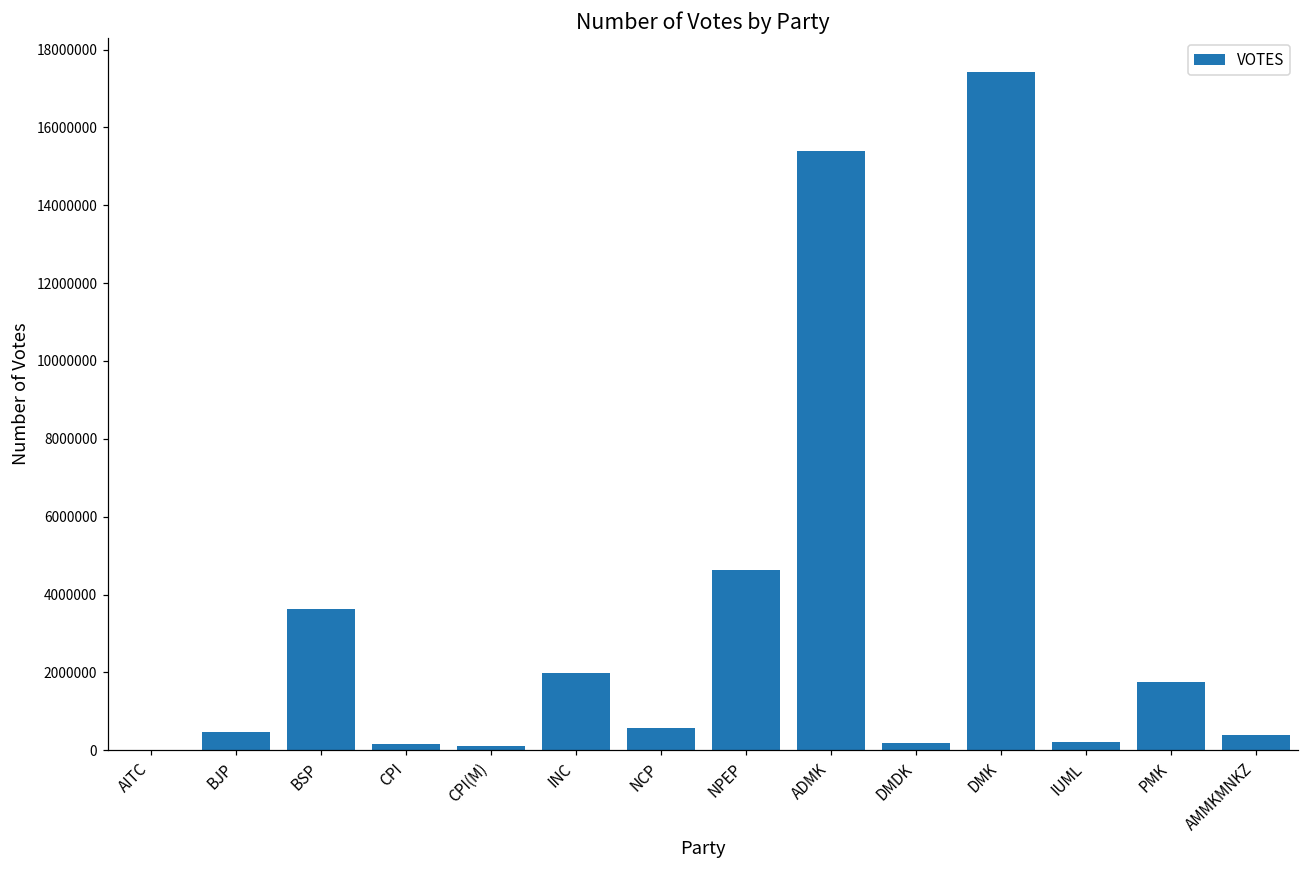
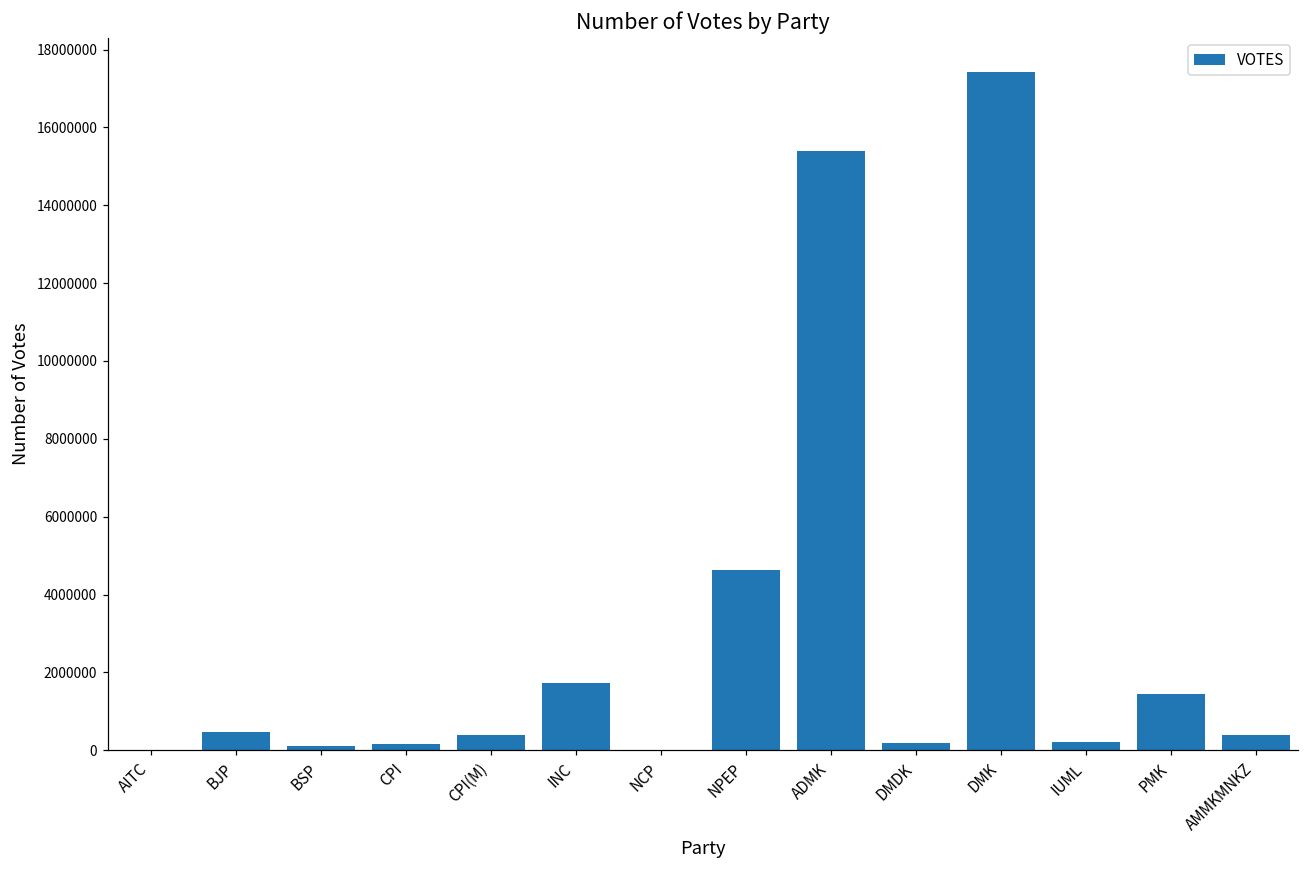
BSP: 3600000 -> 100000
CPI(M): 100000 -> 400000
INC: 2000000 -> 1700000
NCP: 600000 -> 0
PMK: 1800000 -> 1400000
